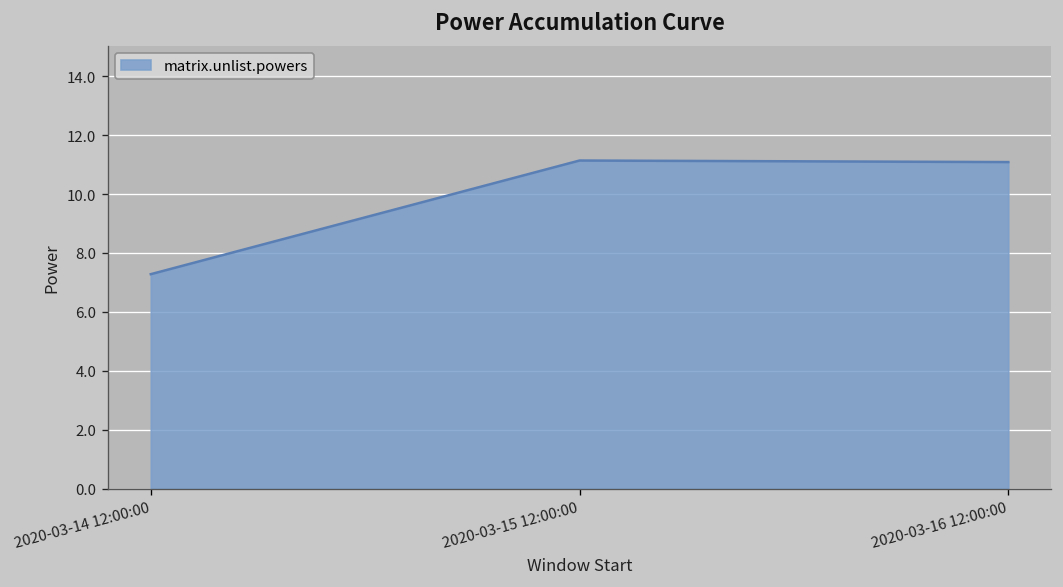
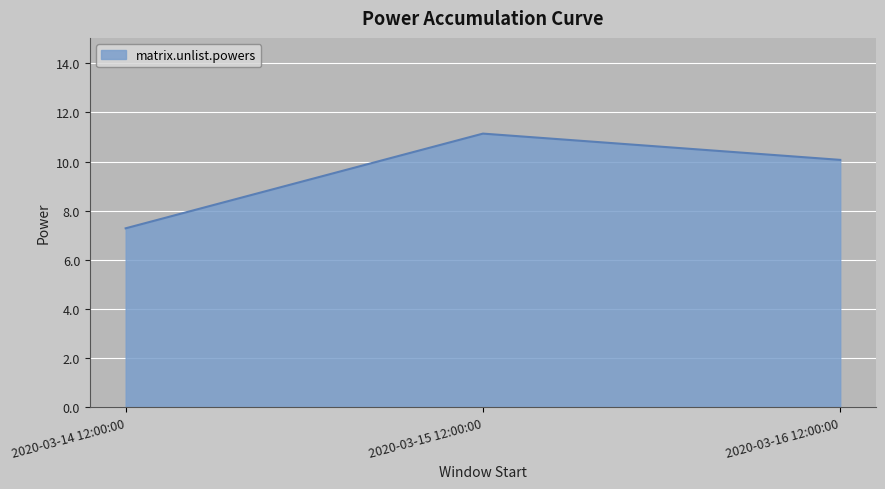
2020-03-16 12:00:00: 11.1 -> 10.1
